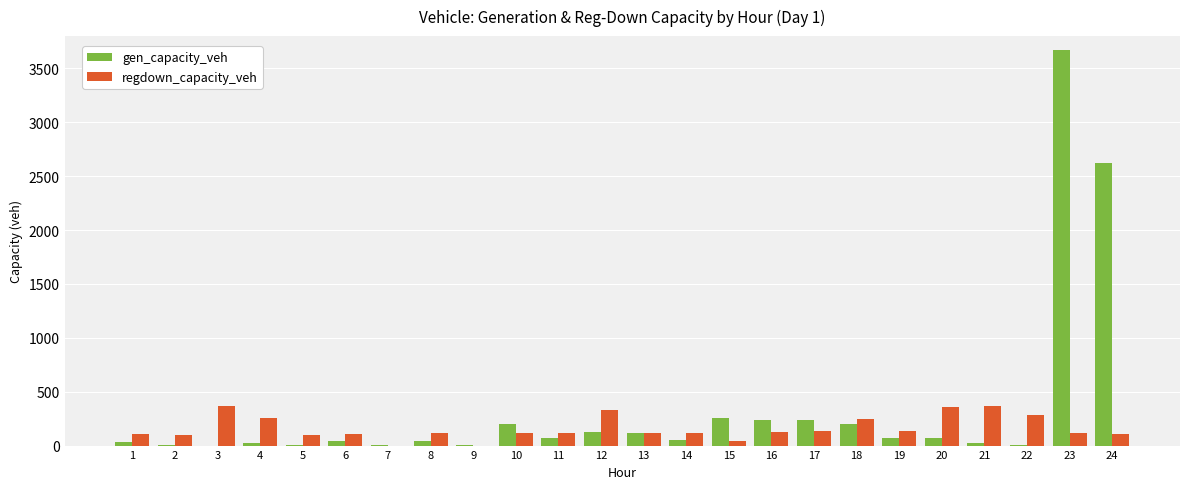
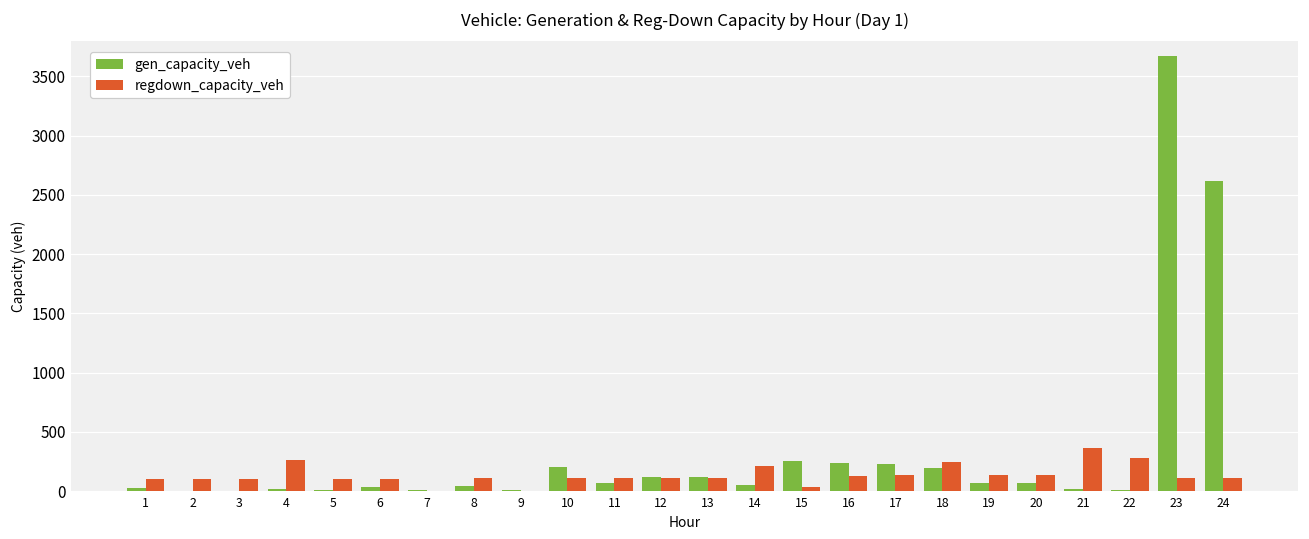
regdown_capacity_veh, 3: 360 -> 100
regdown_capacity_veh, 12: 330 -> 110
regdown_capacity_veh, 14: 120 -> 220
regdown_capacity_veh, 20: 350 -> 130
